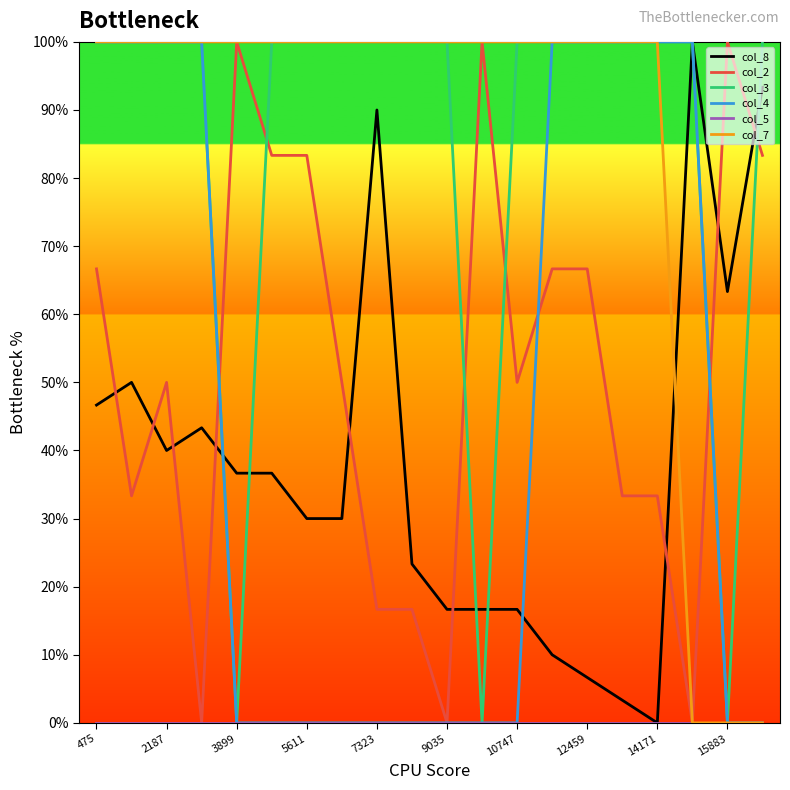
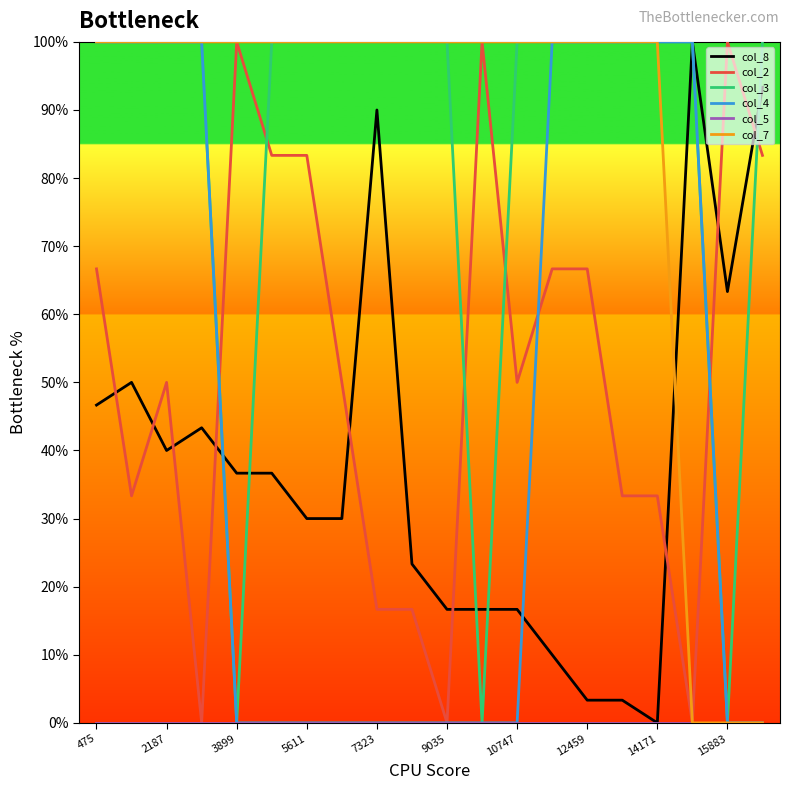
col_8, 12459: 7% -> 3%
